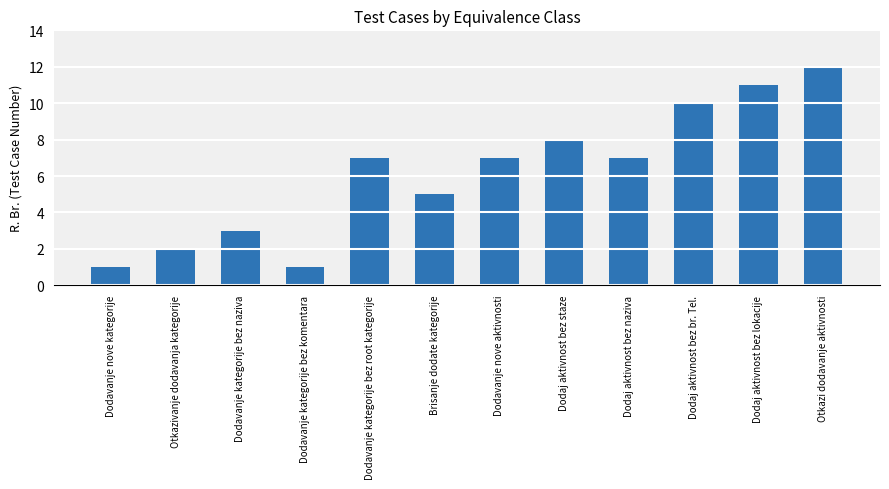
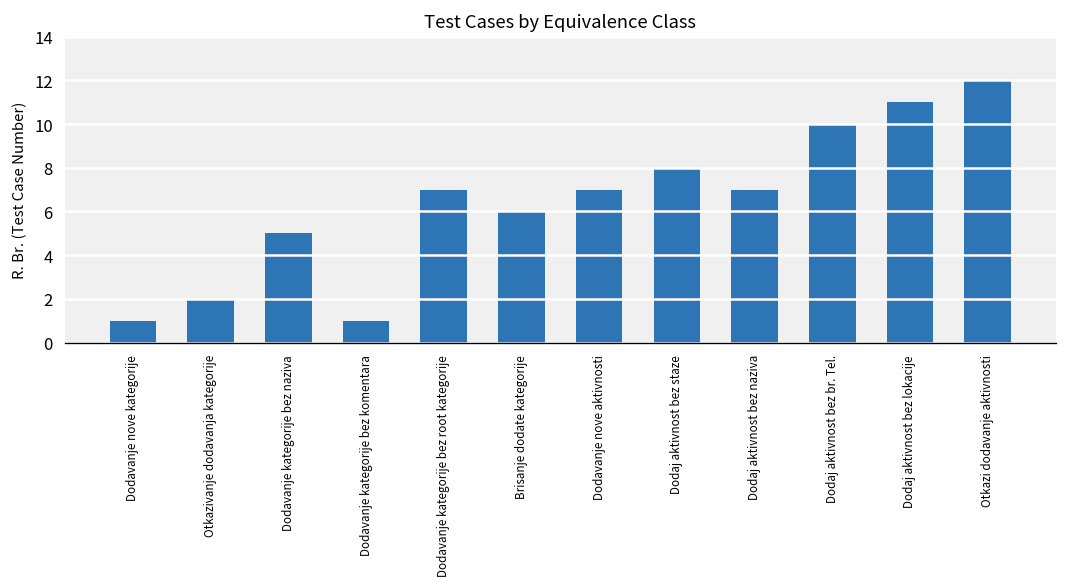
Dodavanje kategorije bez naziva: 3 -> 5
Brisanje dodate kategorije: 5 -> 6
